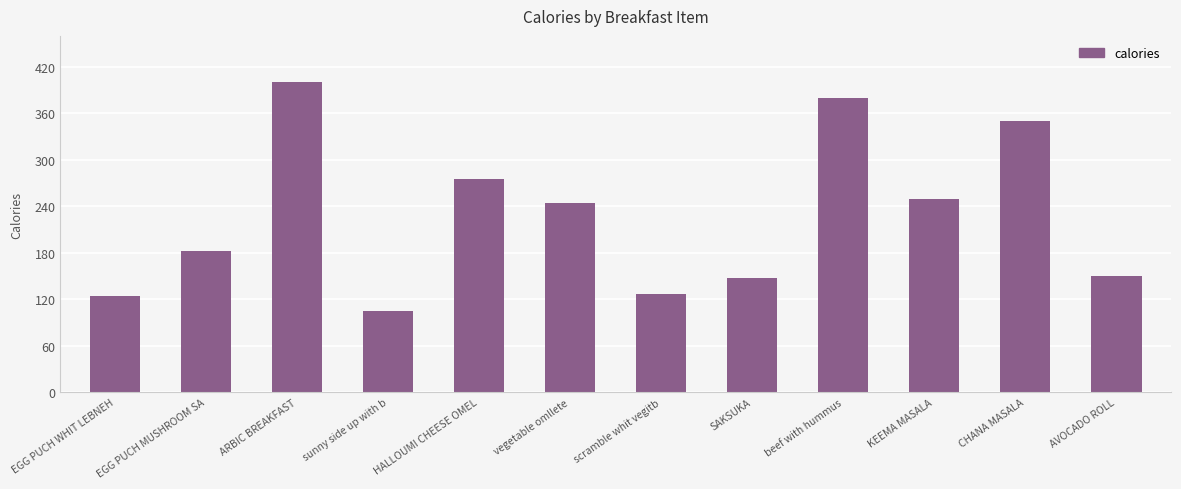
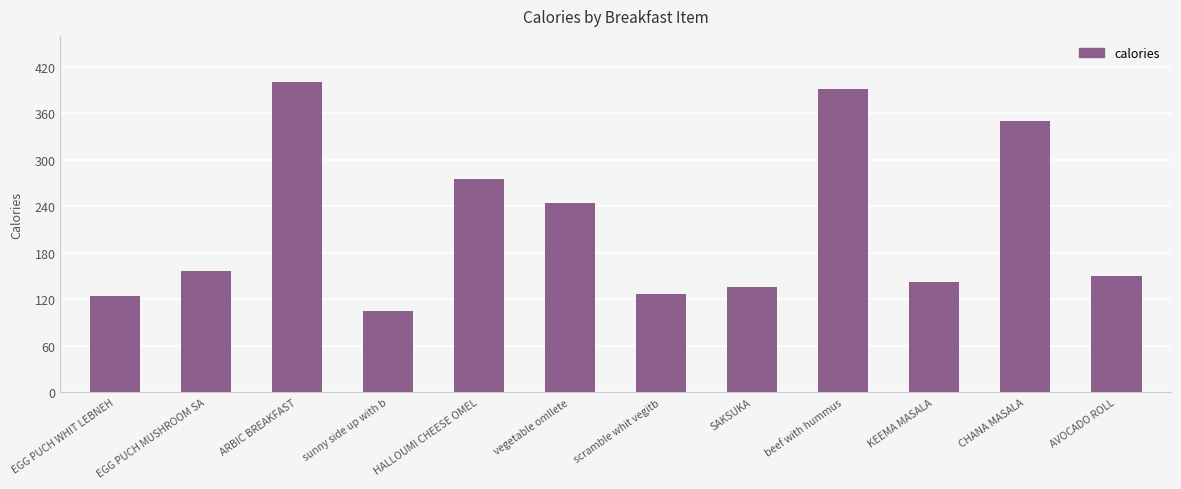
EGG PUCH MUSHROOM SA: 180 -> 160
SAKSUKA: 150 -> 140
beef with hummus: 380 -> 390
KEEMA MASALA: 250 -> 140
